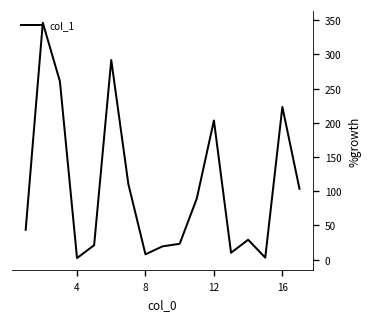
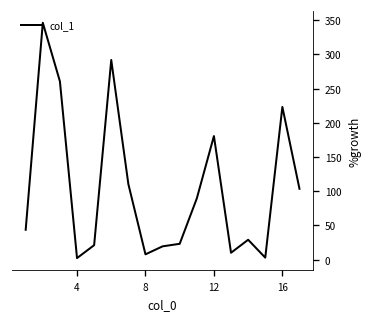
12: 200 -> 180
